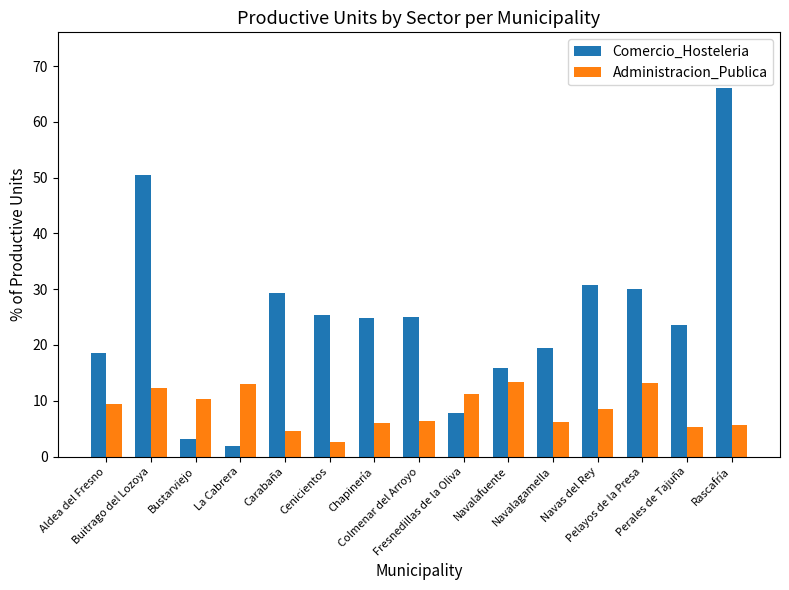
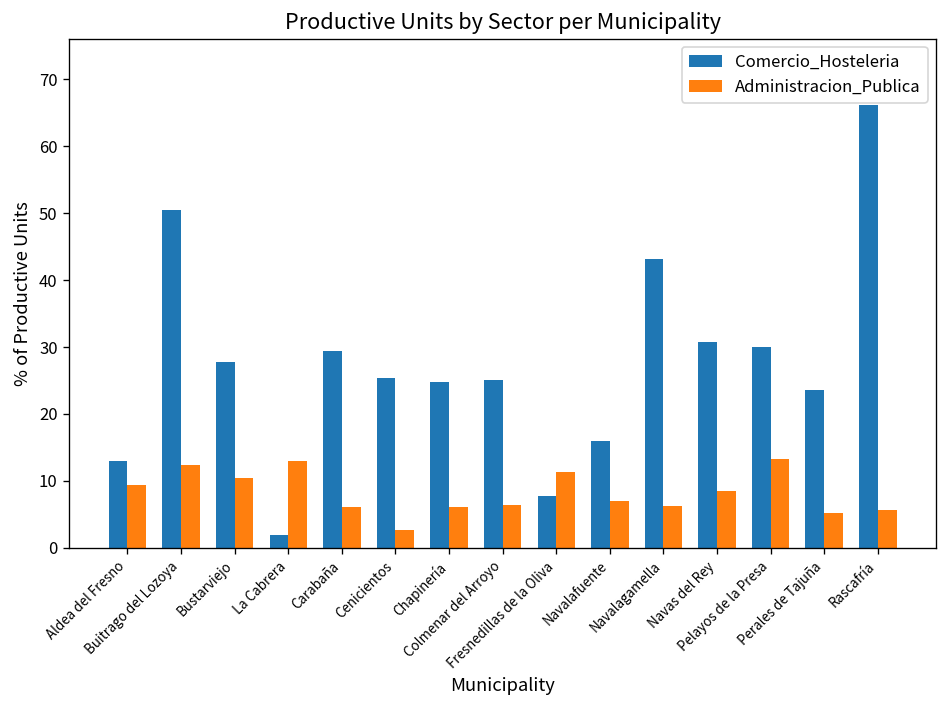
Comercio_Hosteleria, Aldea del Fresno: 18 -> 13
Comercio_Hosteleria, Bustarviejo: 3 -> 28
Administracion_Publica, Carabaña: 5 -> 6
Administracion_Publica, Navalafuente: 13 -> 7
Comercio_Hosteleria, Navalagamella: 19 -> 43
